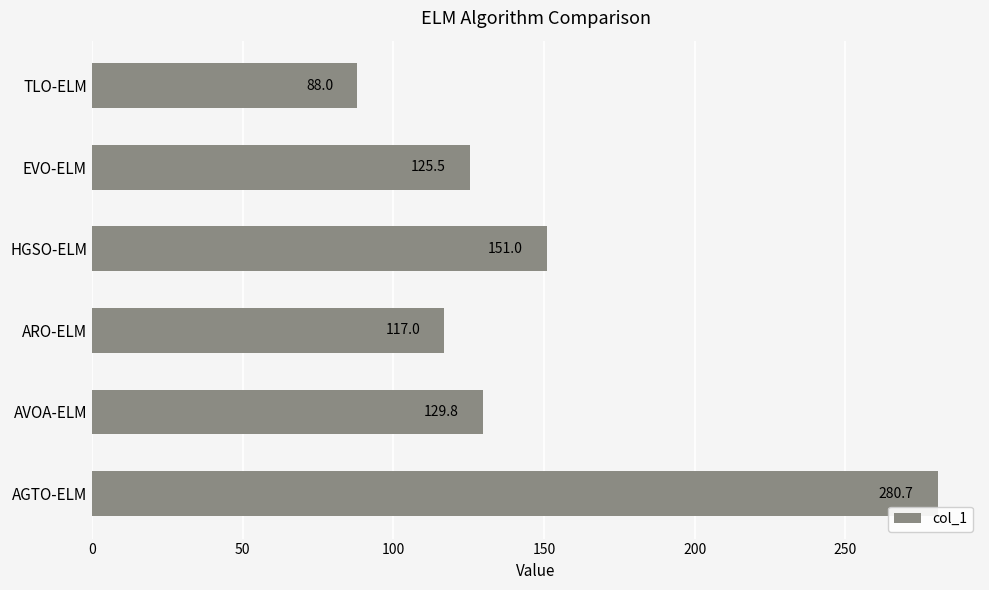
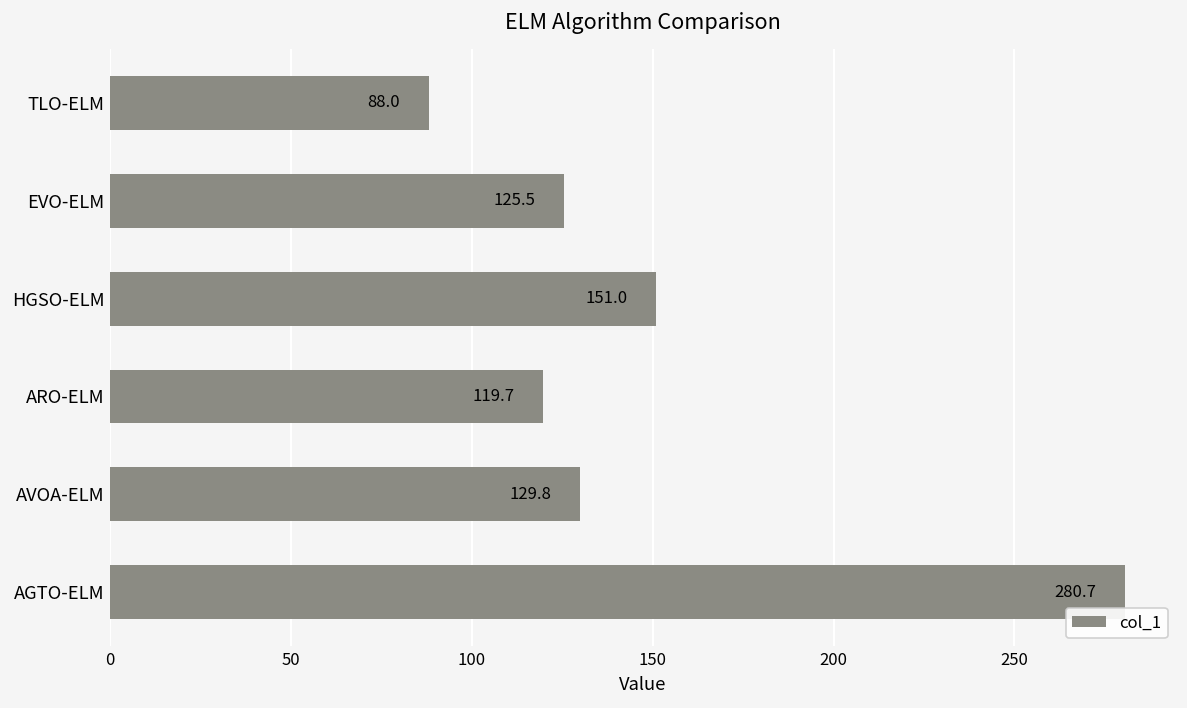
ARO-ELM: 117.0 -> 119.7
